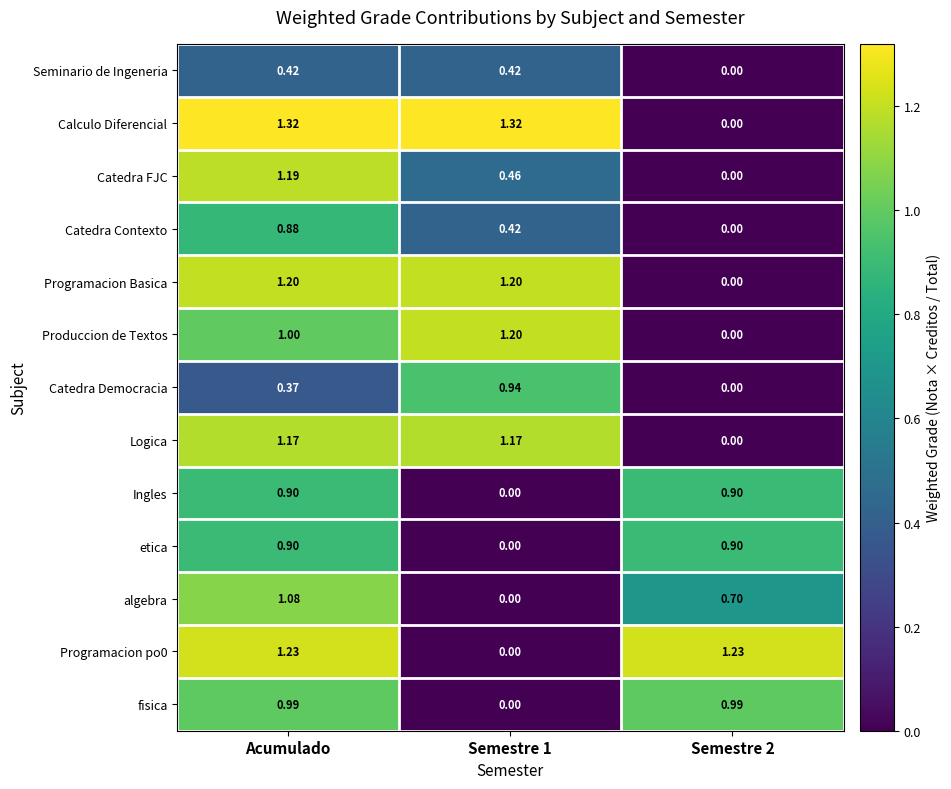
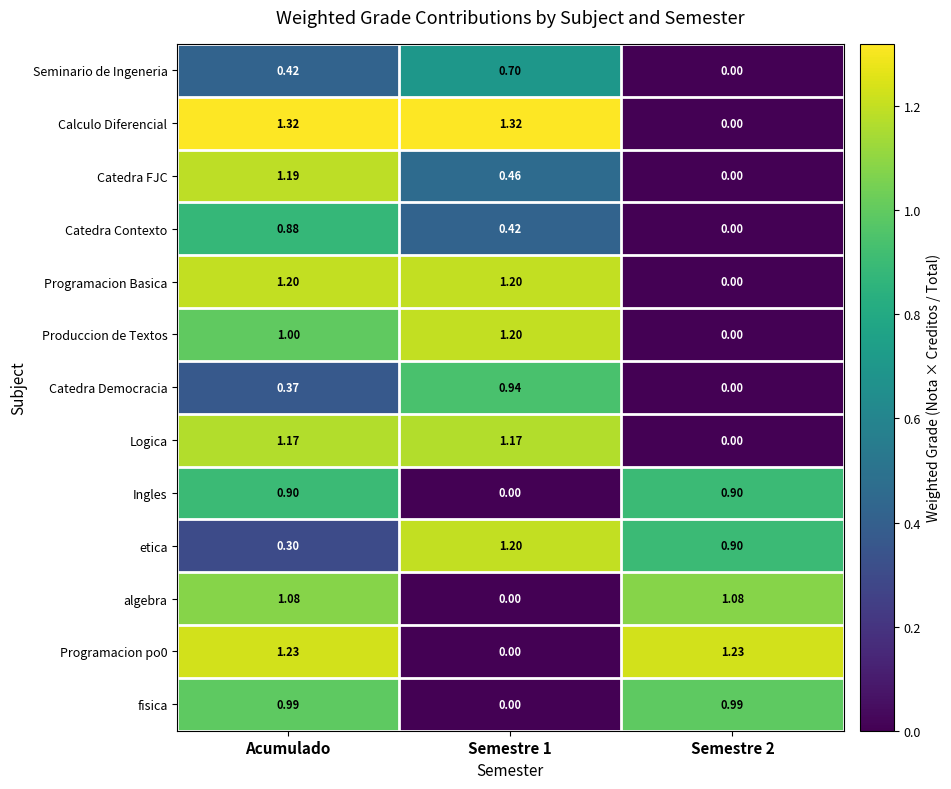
Seminario de Ingeneria, Semestre 1: 0.42 -> 0.70
etica, Acumulado: 0.90 -> 0.30
etica, Semestre 1: 0.00 -> 1.20
algebra, Semestre 2: 0.70 -> 1.08
